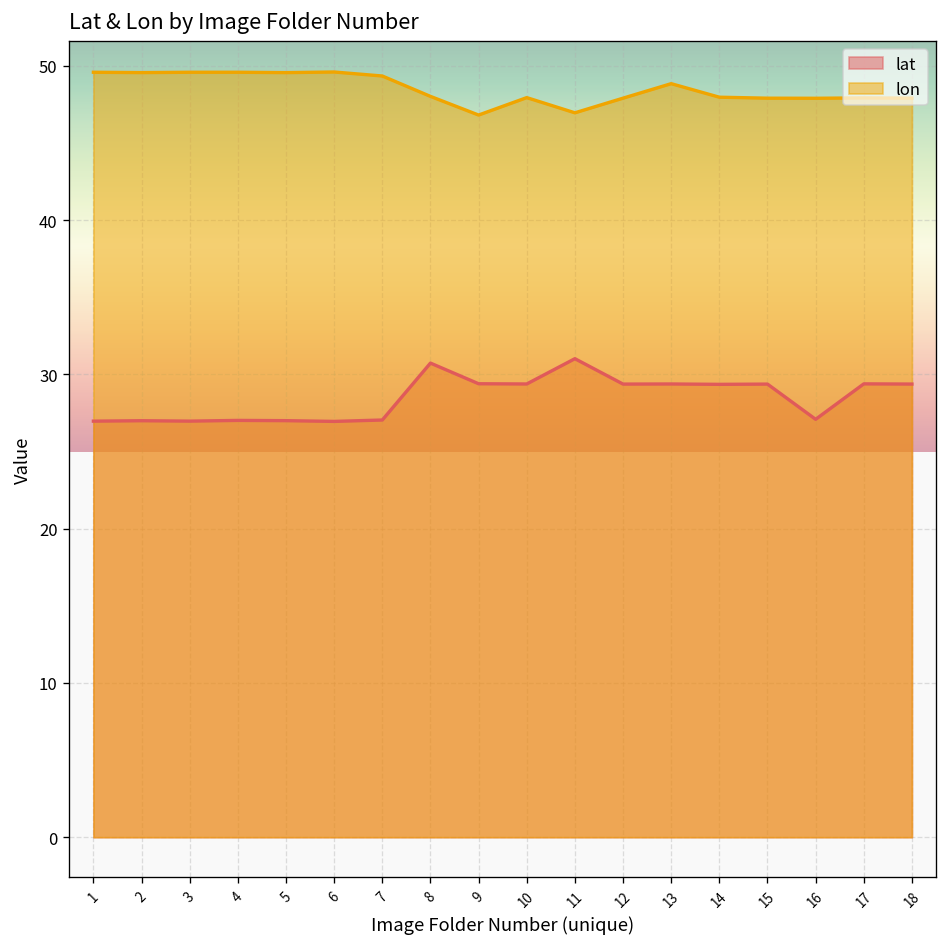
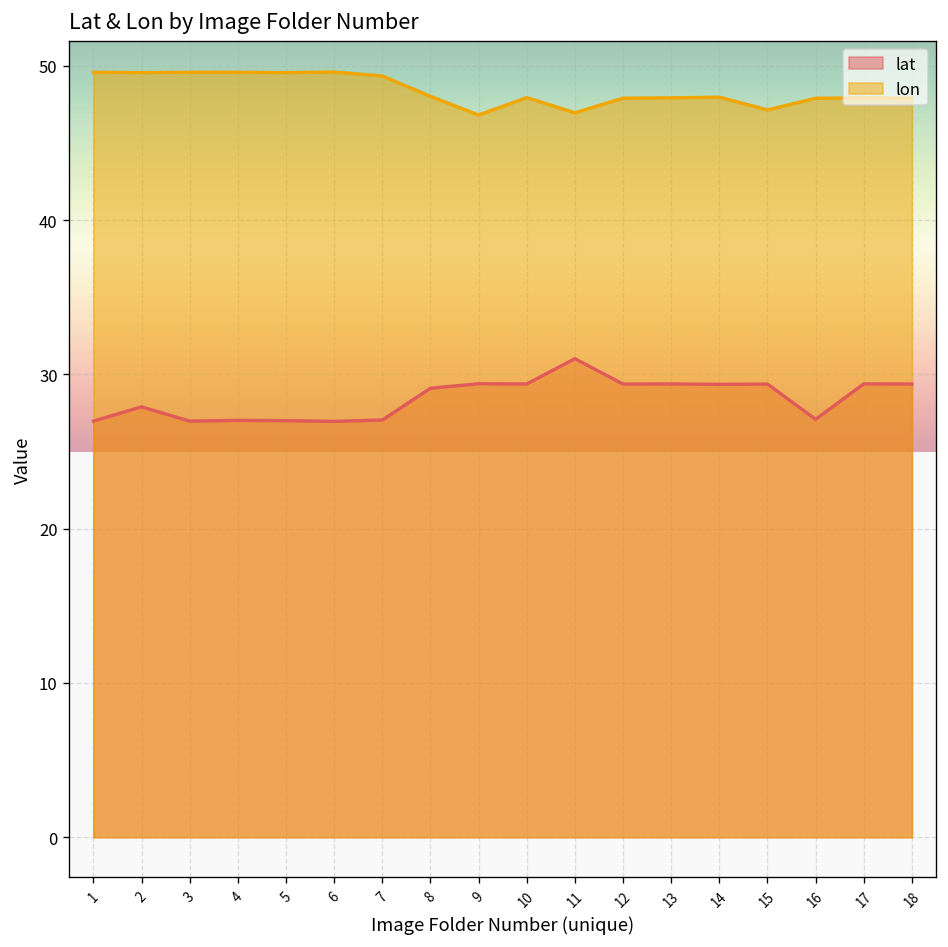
lat, 2: 27.0 -> 27.9
lat, 8: 30.7 -> 29.1
lon, 13: 48.8 -> 47.9
lon, 15: 47.9 -> 47.1
